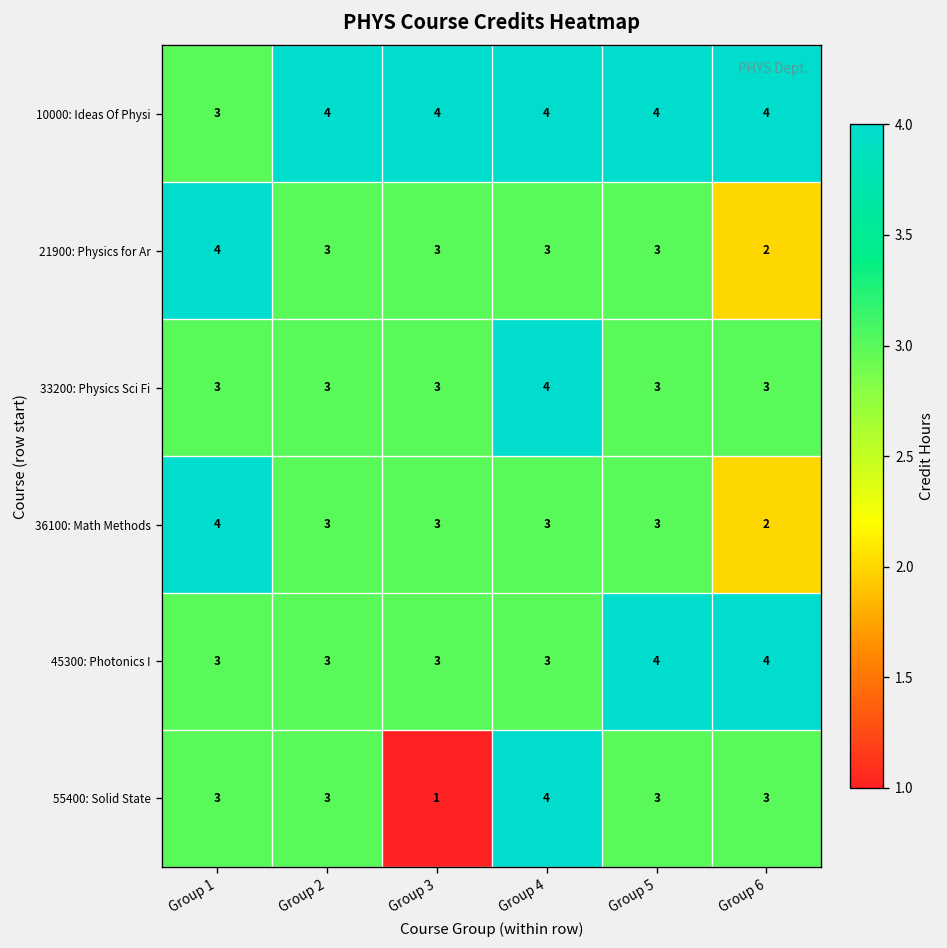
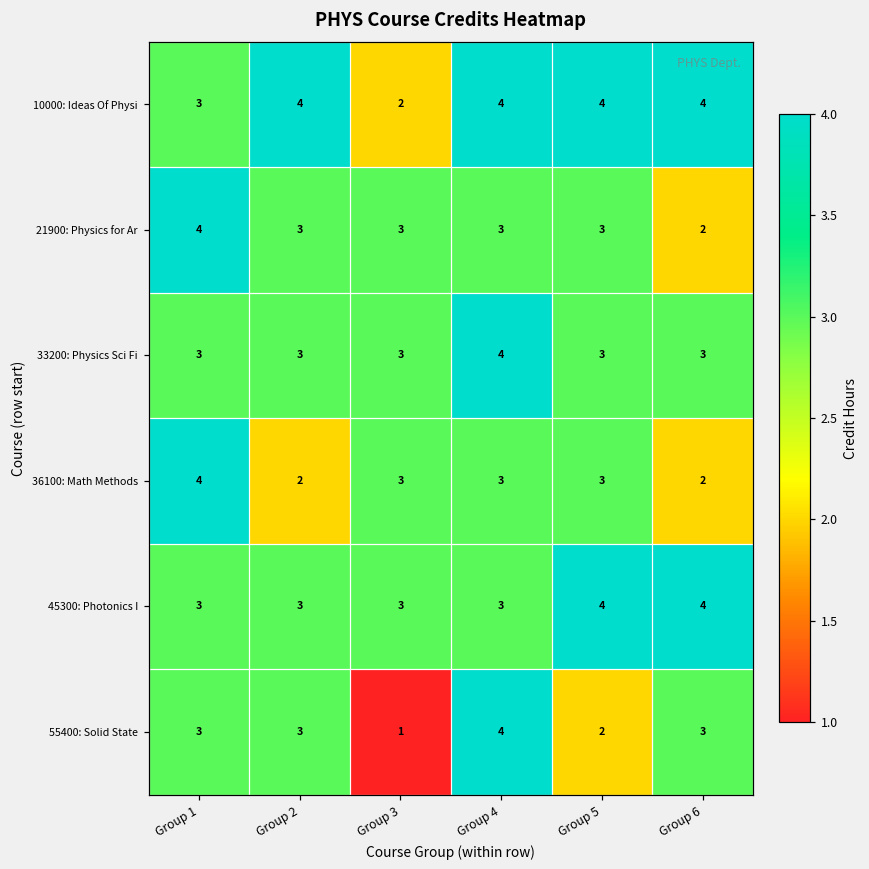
10000: Ideas Of Physi, Group 3: 4 -> 2
36100: Math Methods, Group 2: 3 -> 2
55400: Solid State, Group 5: 3 -> 2
